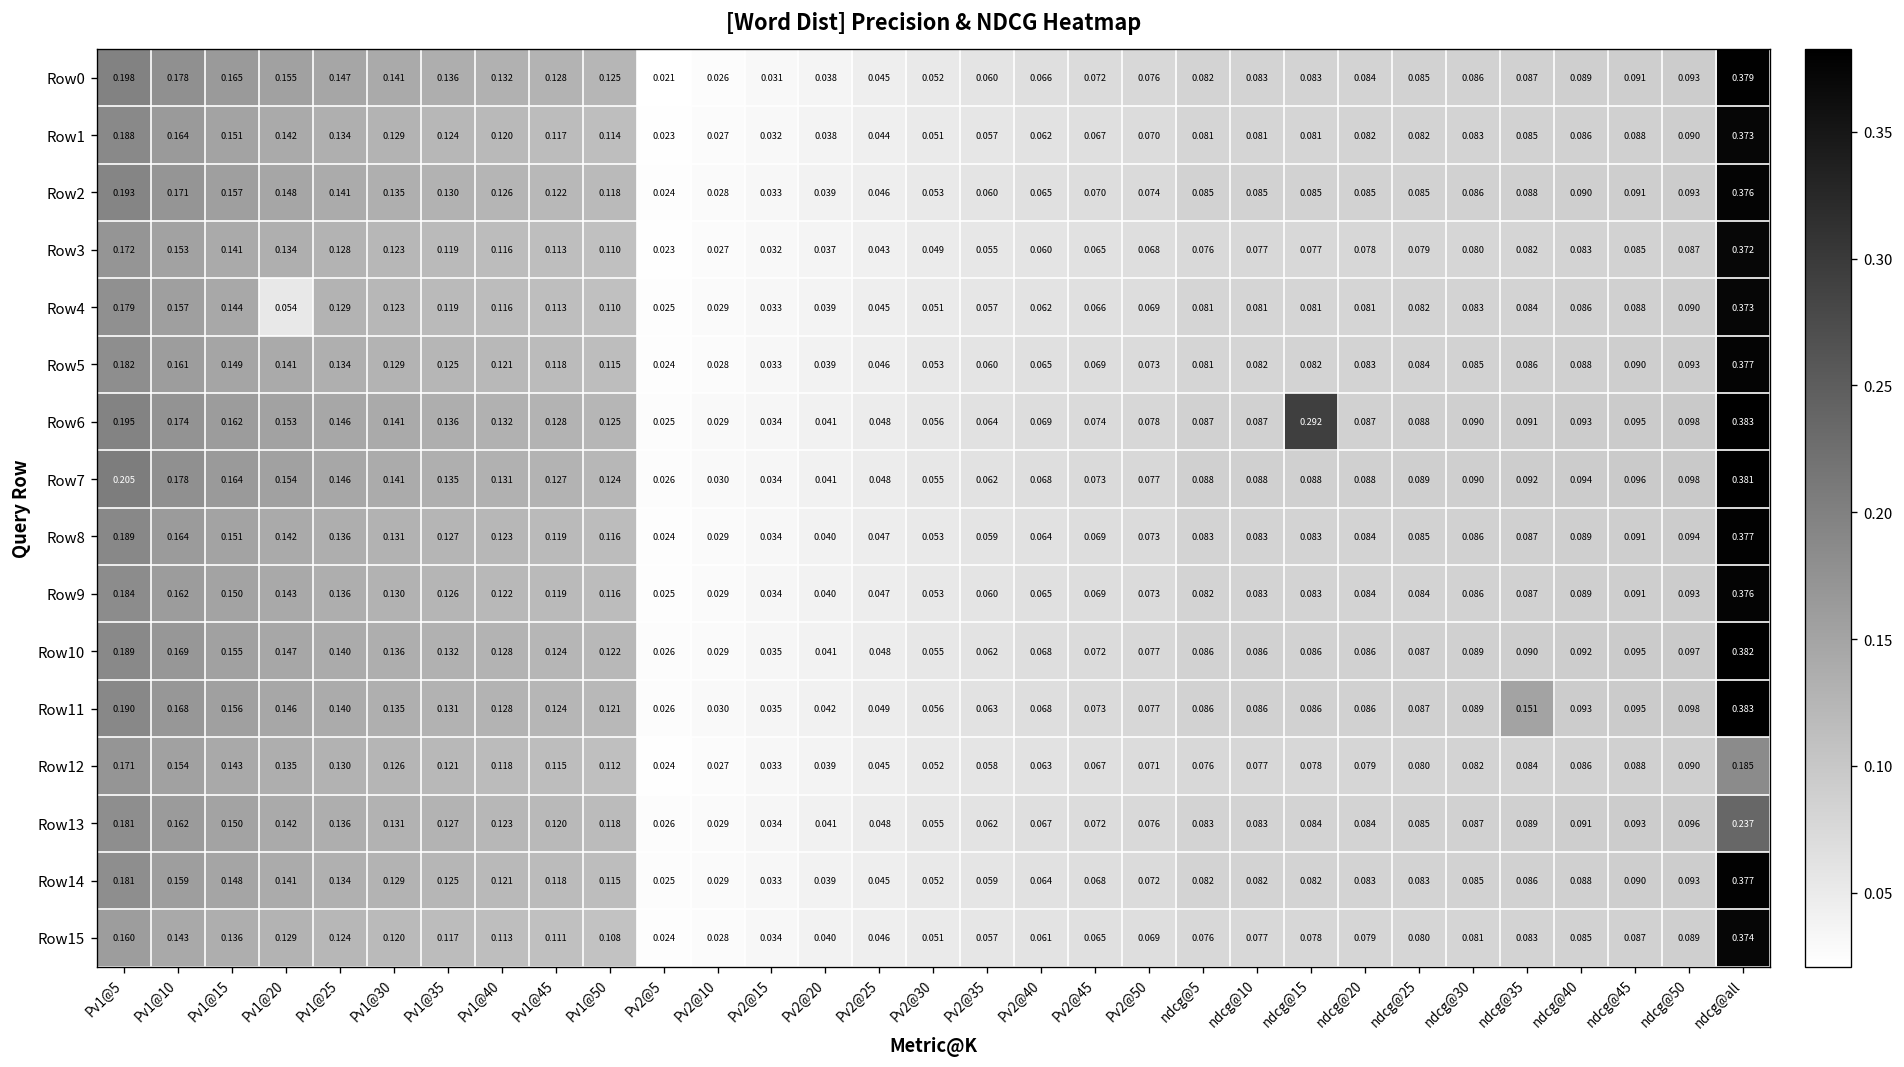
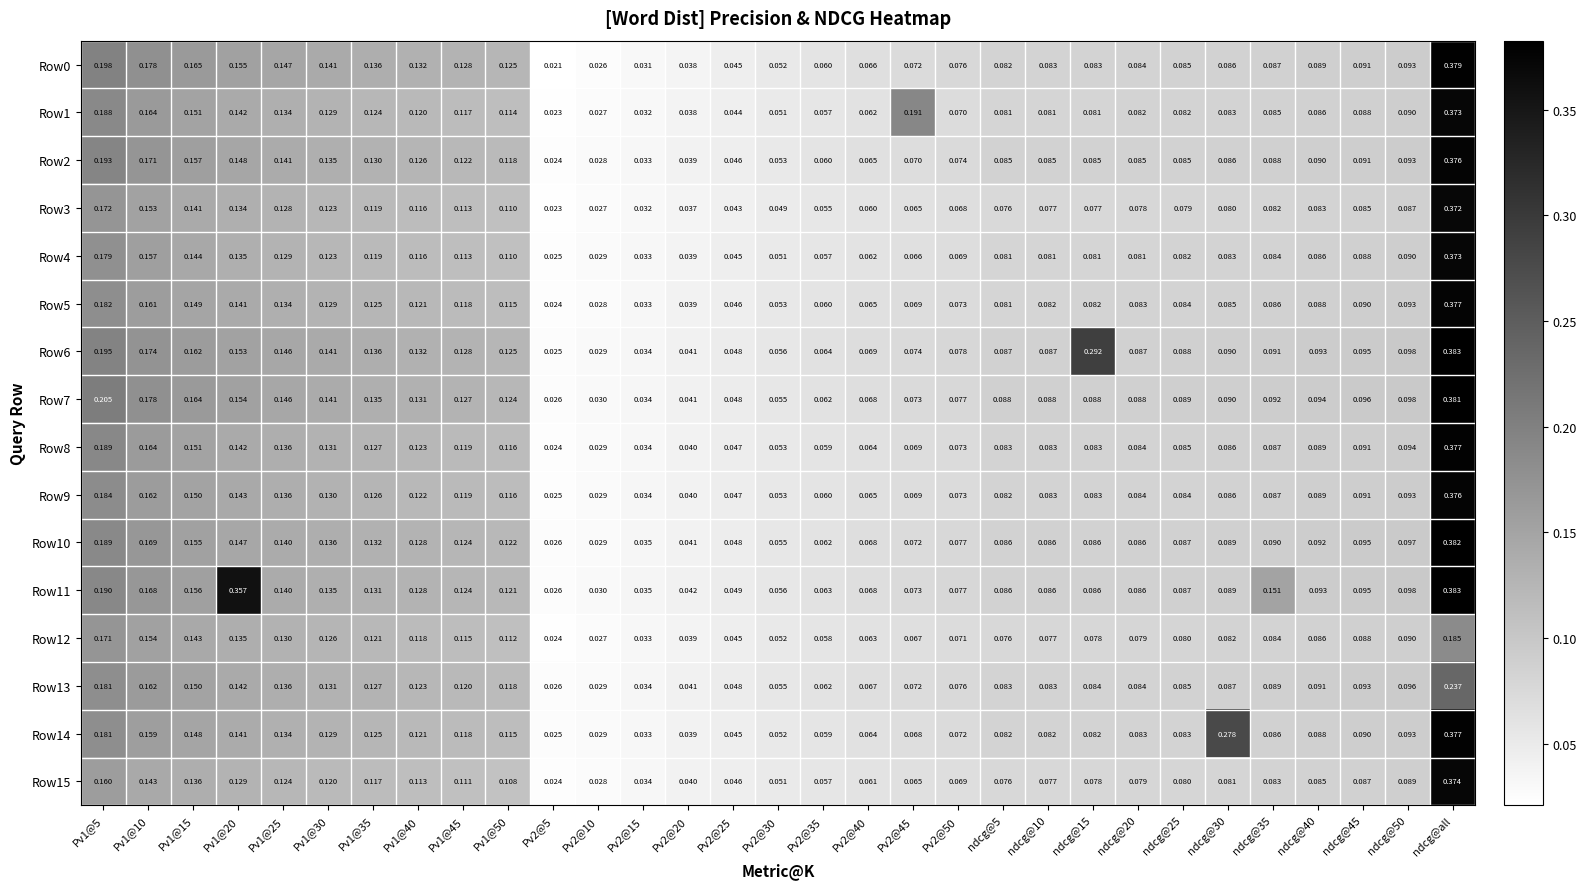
Row1, Pv2@45: 0.067 -> 0.191
Row4, Pv1@20: 0.054 -> 0.135
Row11, Pv1@20: 0.146 -> 0.357
Row14, ndcg@30: 0.085 -> 0.278
